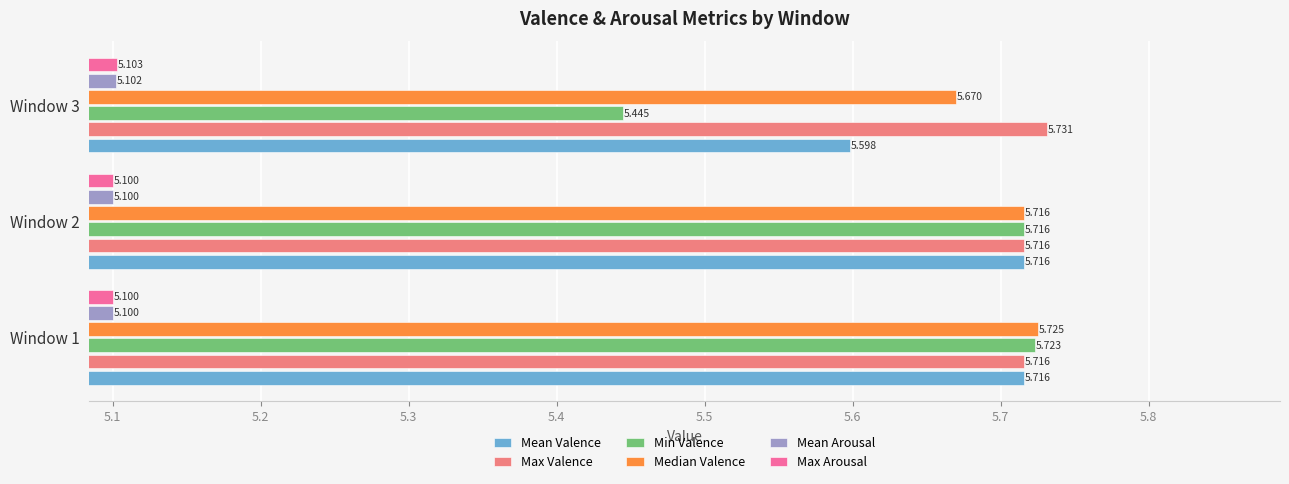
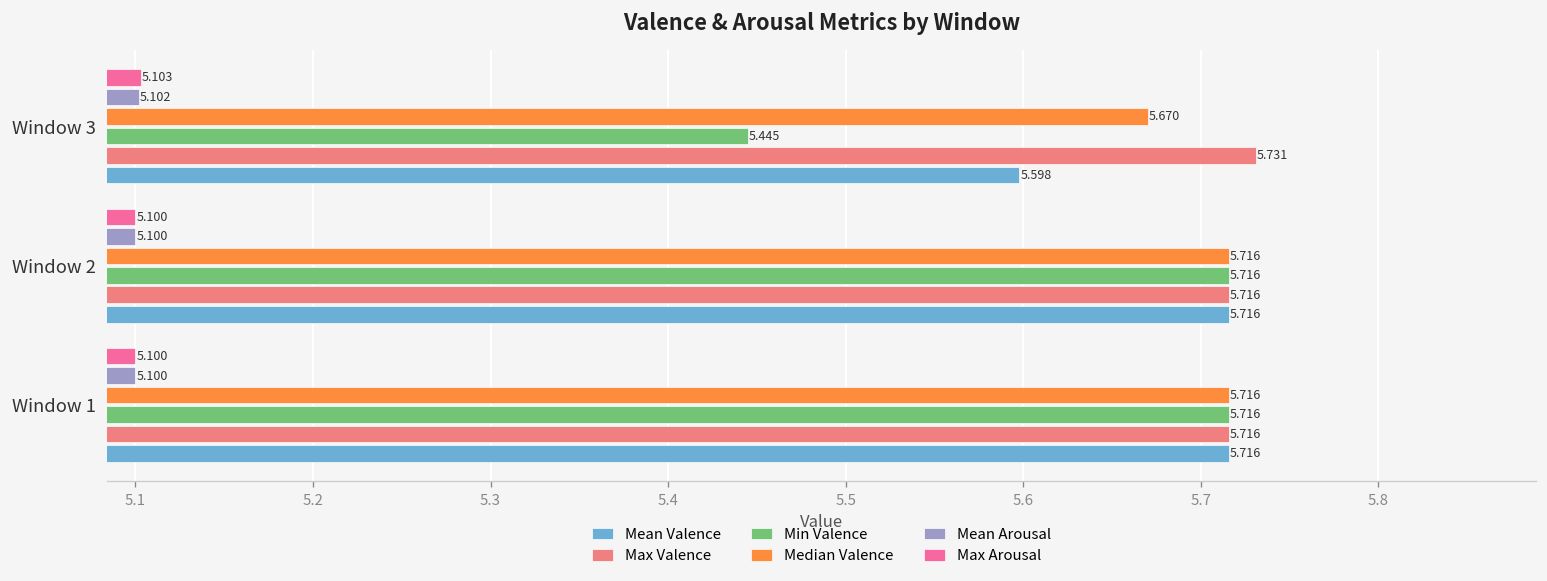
Median Valence, Window 1: 5.725 -> 5.716
Min Valence, Window 1: 5.723 -> 5.716
